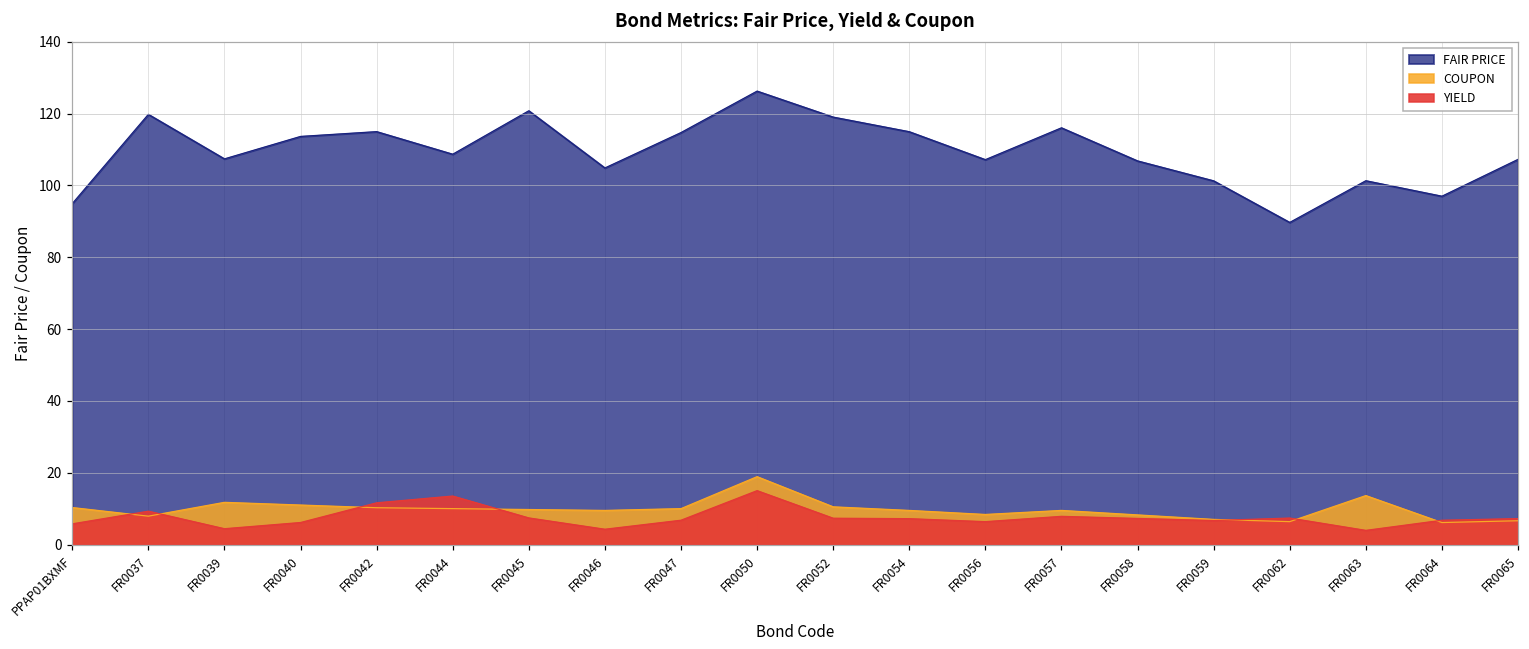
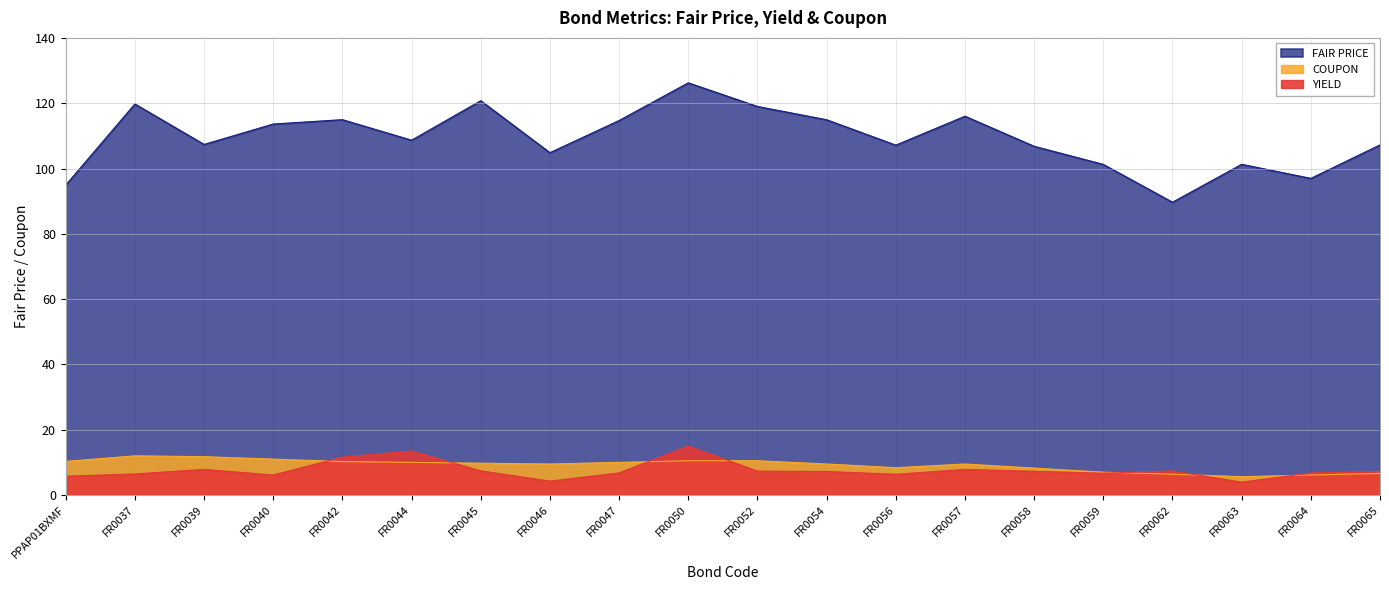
COUPON, FR0037: 8 -> 12
YIELD, FR0037: 9 -> 6
YIELD, FR0039: 4 -> 8
COUPON, FR0050: 19 -> 11
COUPON, FR0063: 14 -> 6
